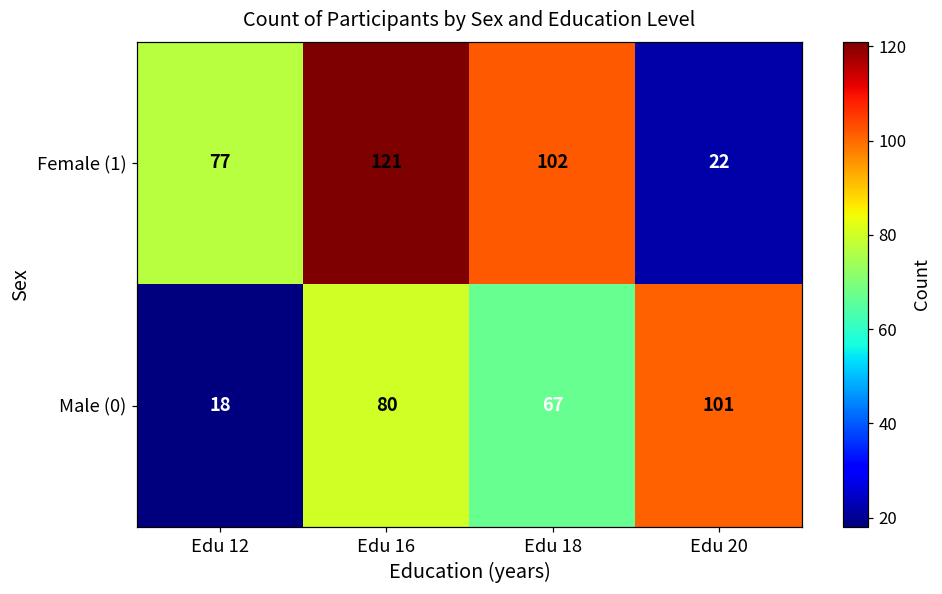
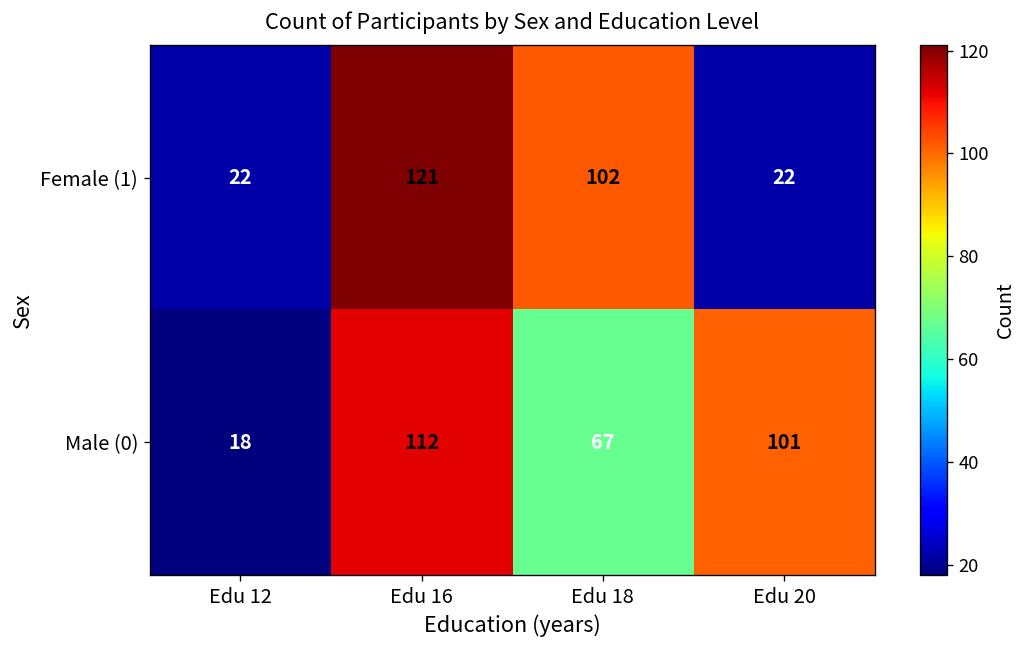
Female (1), Edu 12: 77 -> 22
Male (0), Edu 16: 80 -> 112
